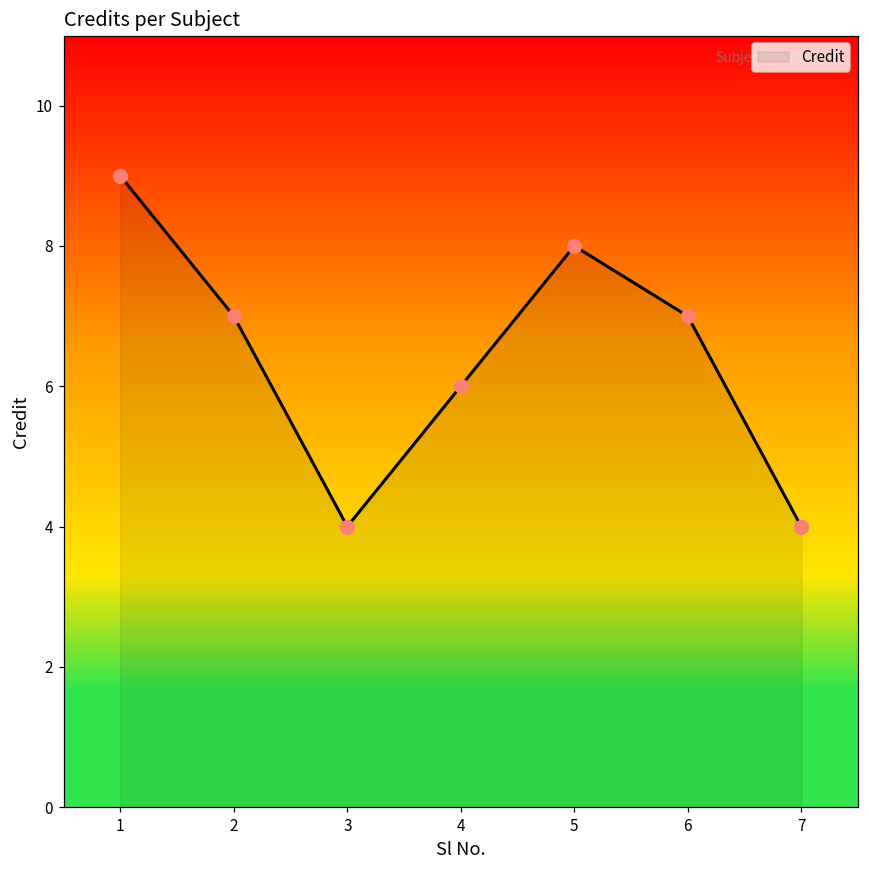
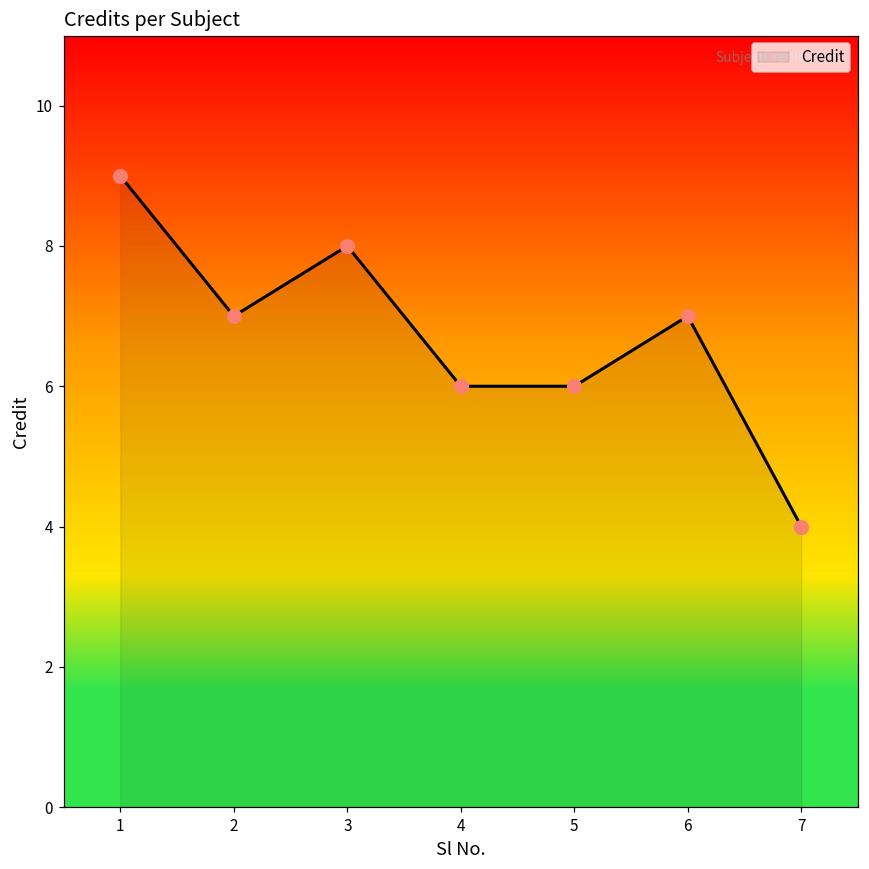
3: 4 -> 8
5: 8 -> 6
